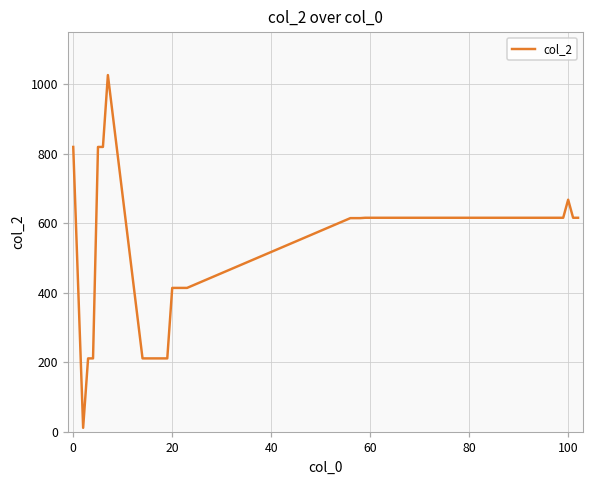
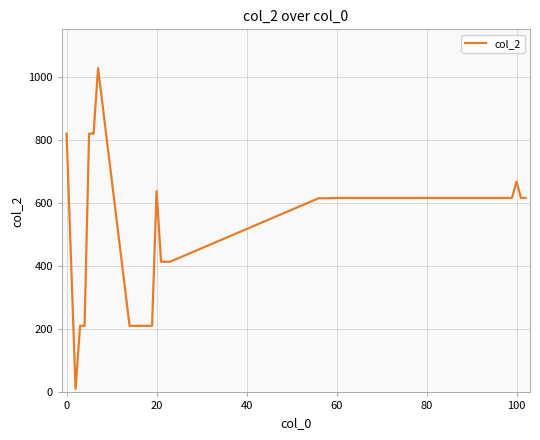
20: 410 -> 640
